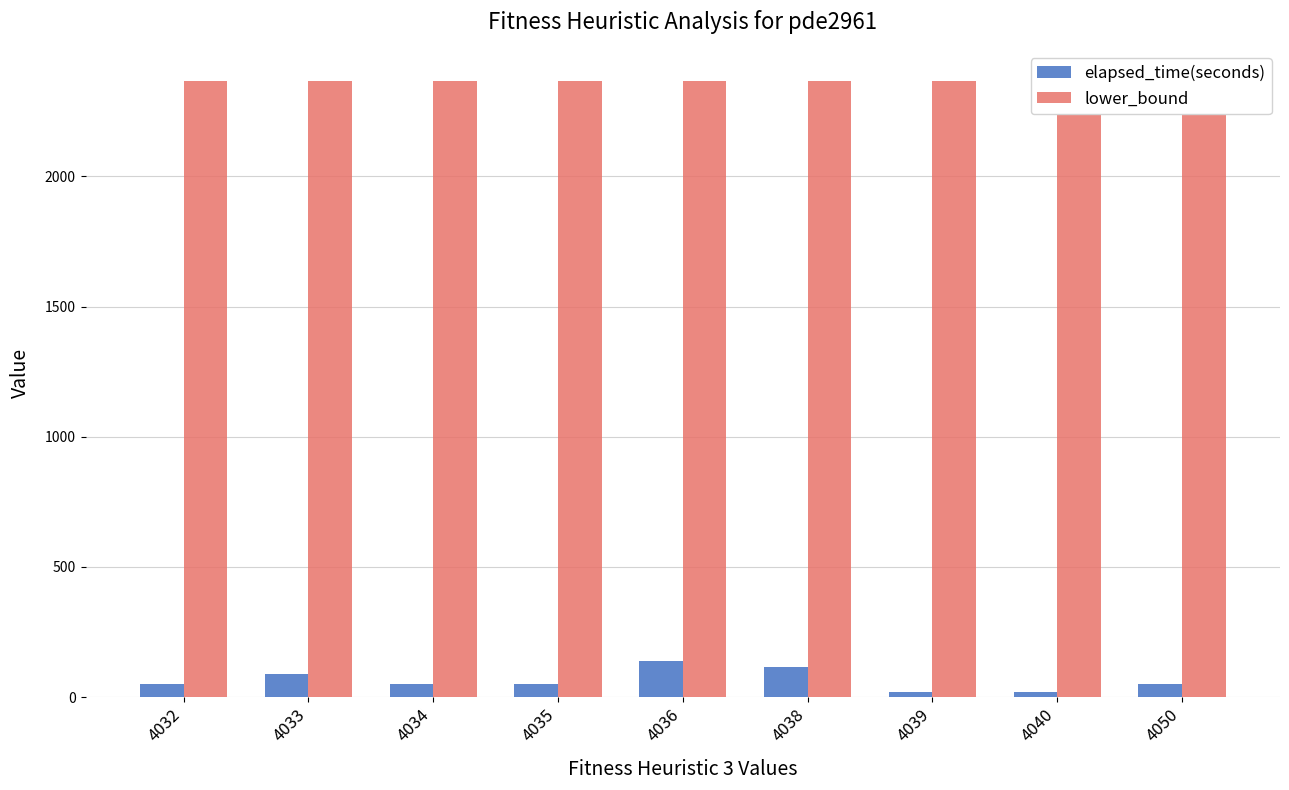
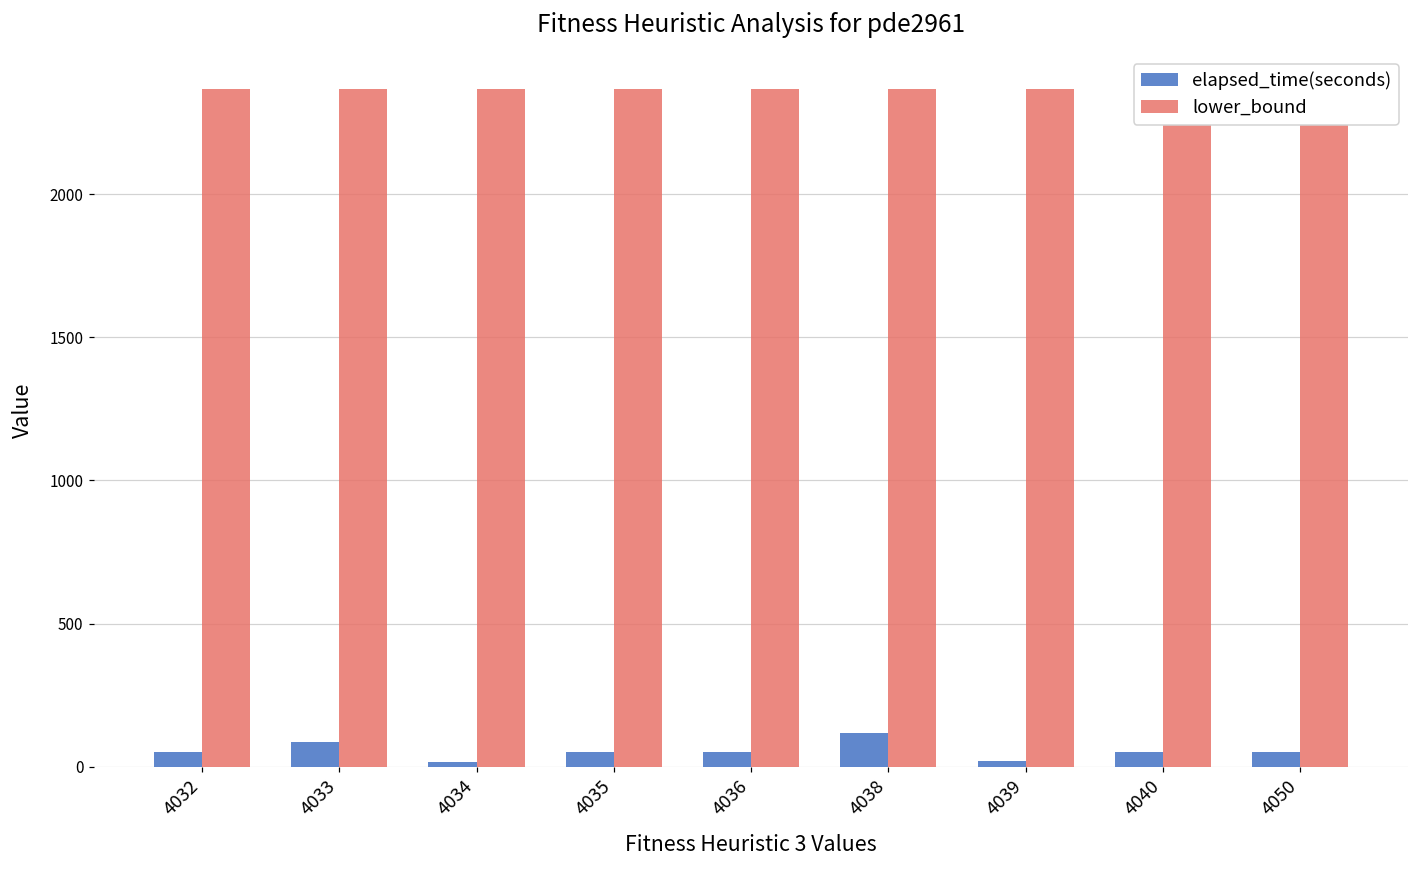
elapsed_time(seconds), 4034: 50 -> 20
elapsed_time(seconds), 4036: 140 -> 50
elapsed_time(seconds), 4040: 20 -> 50
